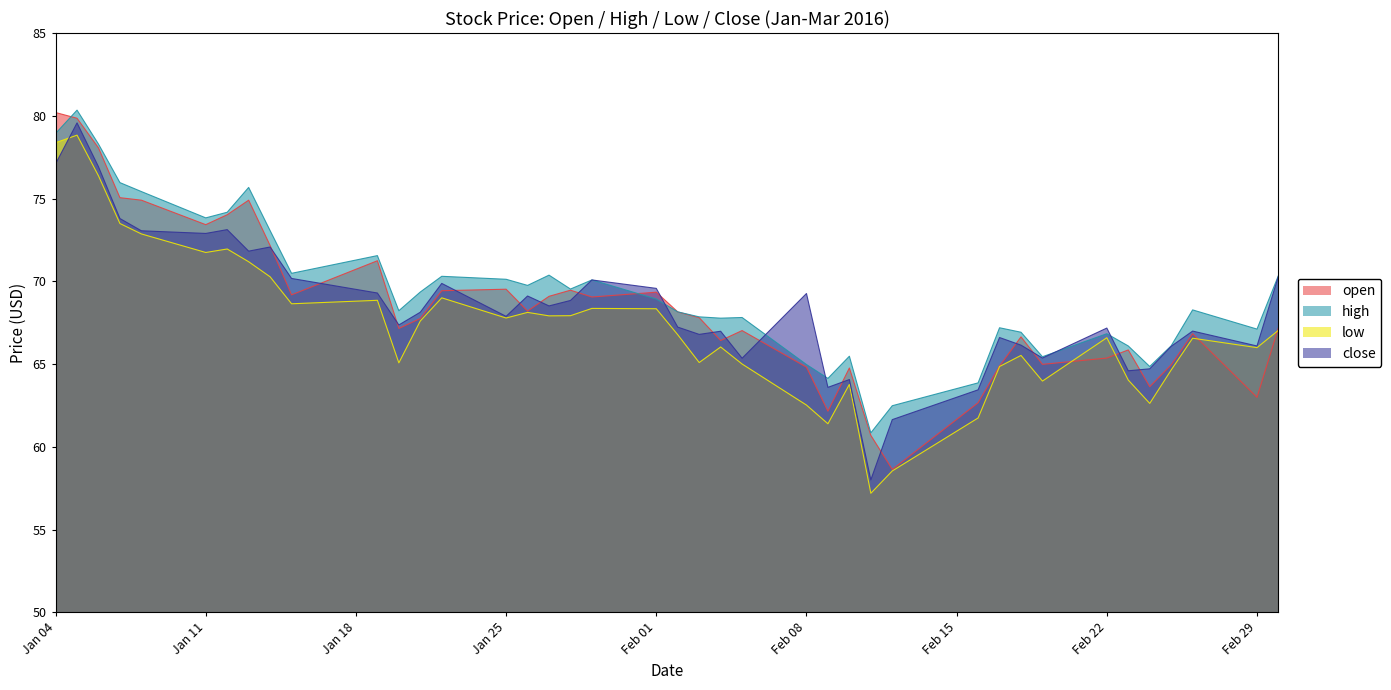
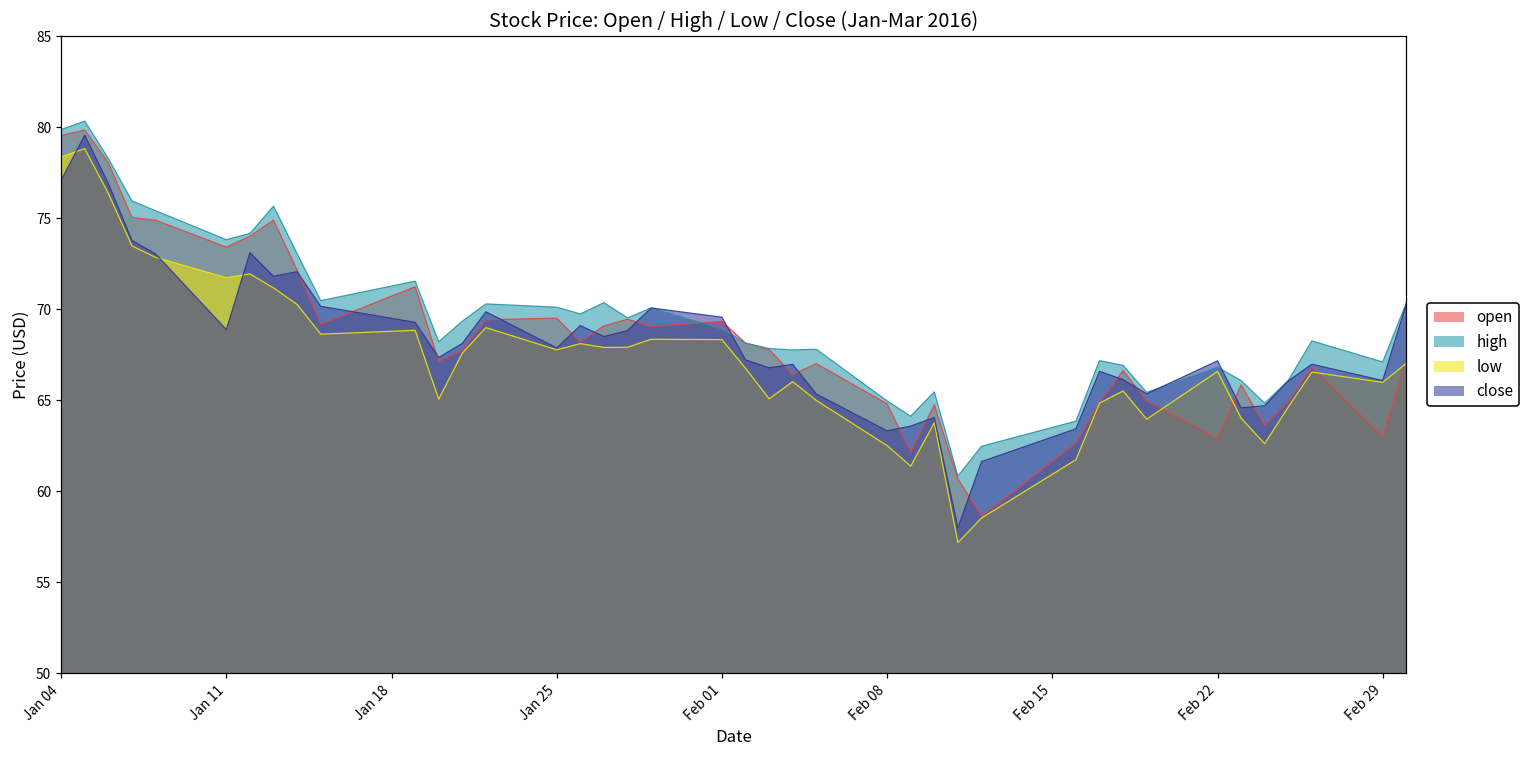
open, Jan 04: 80.2 -> 79.6
high, Jan 04: 78.9 -> 79.9
close, Jan 11: 72.9 -> 68.9
close, Feb 08: 69.3 -> 63.3
open, Feb 22: 65.4 -> 62.9
